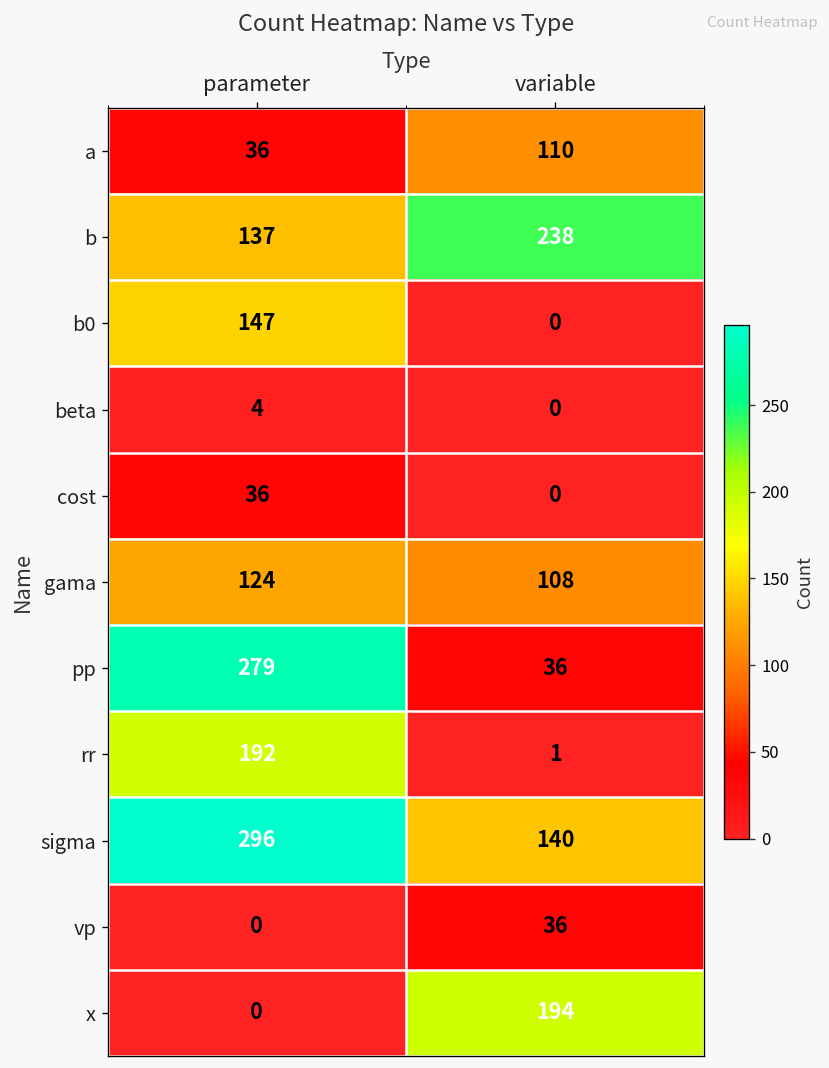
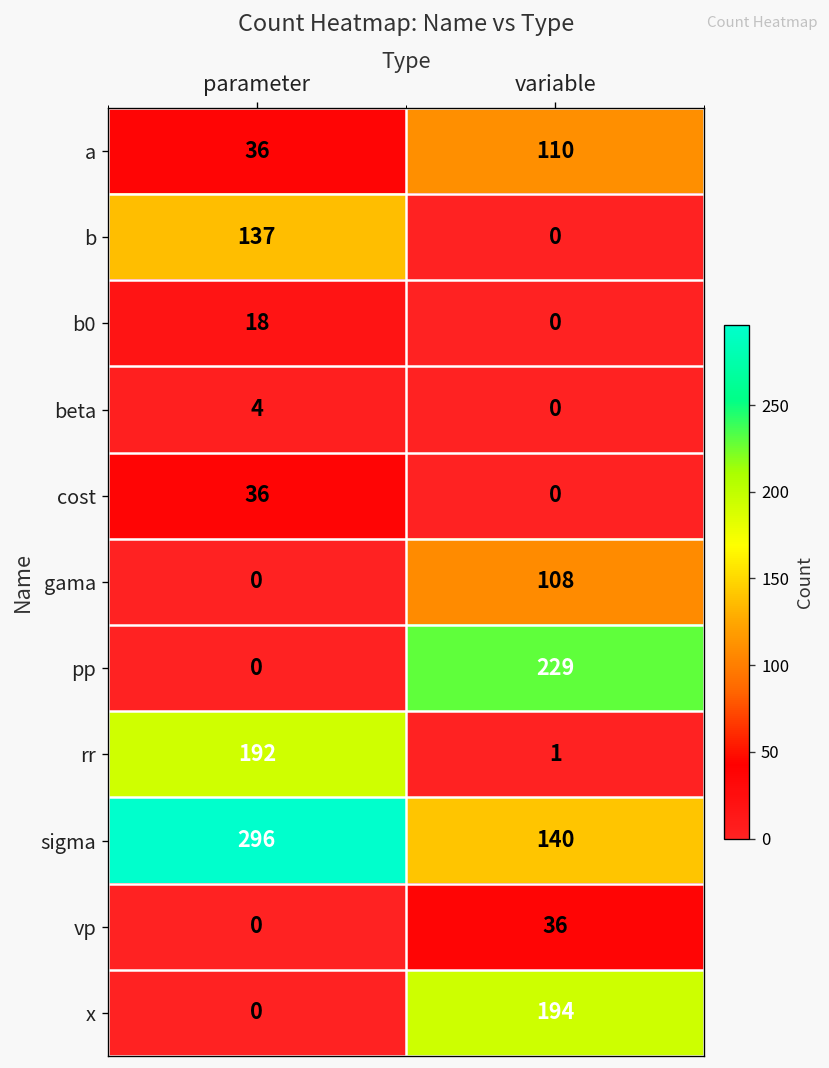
b, variable: 238 -> 0
b0, parameter: 147 -> 18
gama, parameter: 124 -> 0
pp, parameter: 279 -> 0
pp, variable: 36 -> 229
